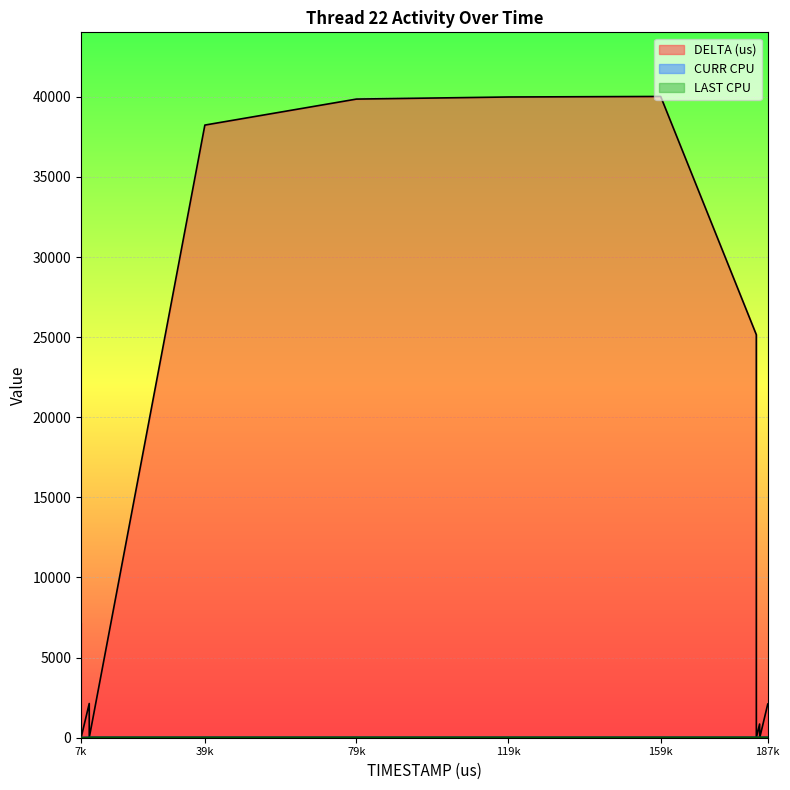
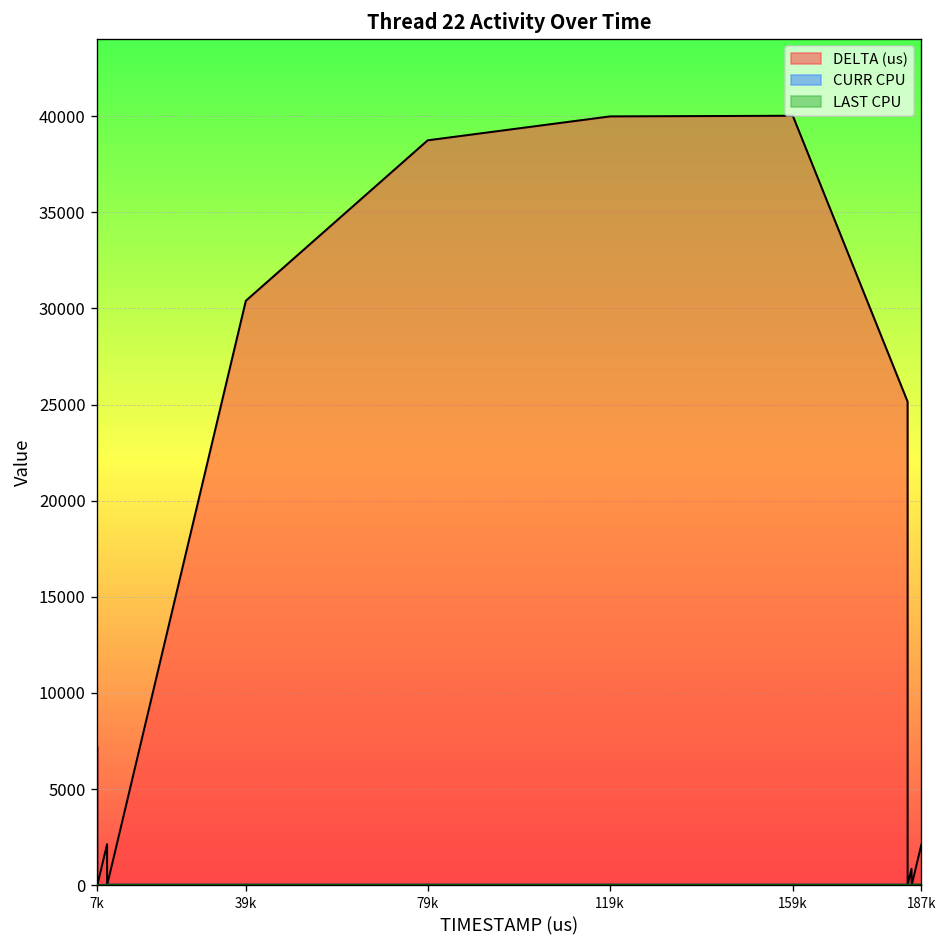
DELTA (us), 39k: 38200 -> 30400
DELTA (us), 79k: 39900 -> 38700
